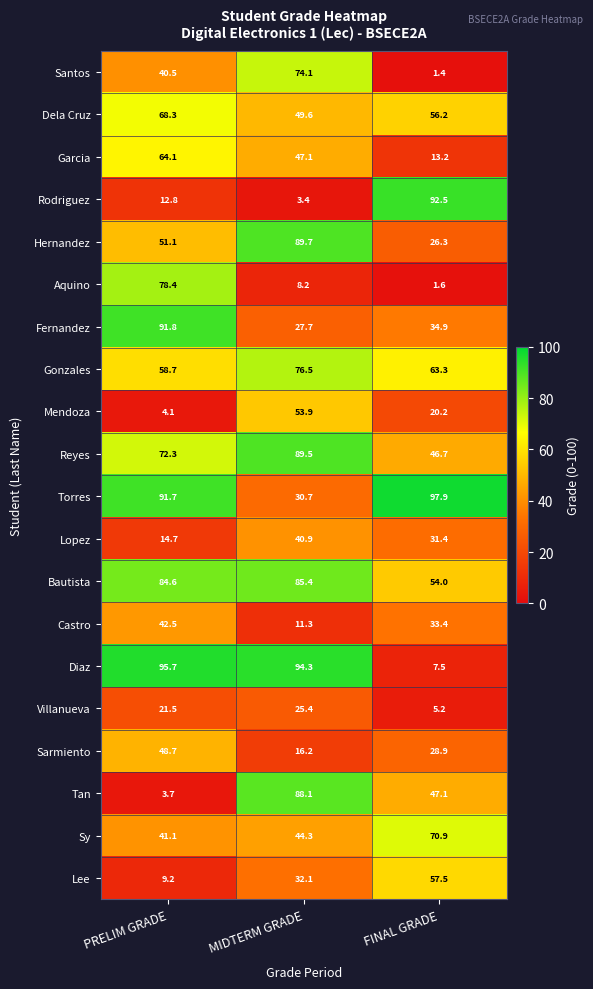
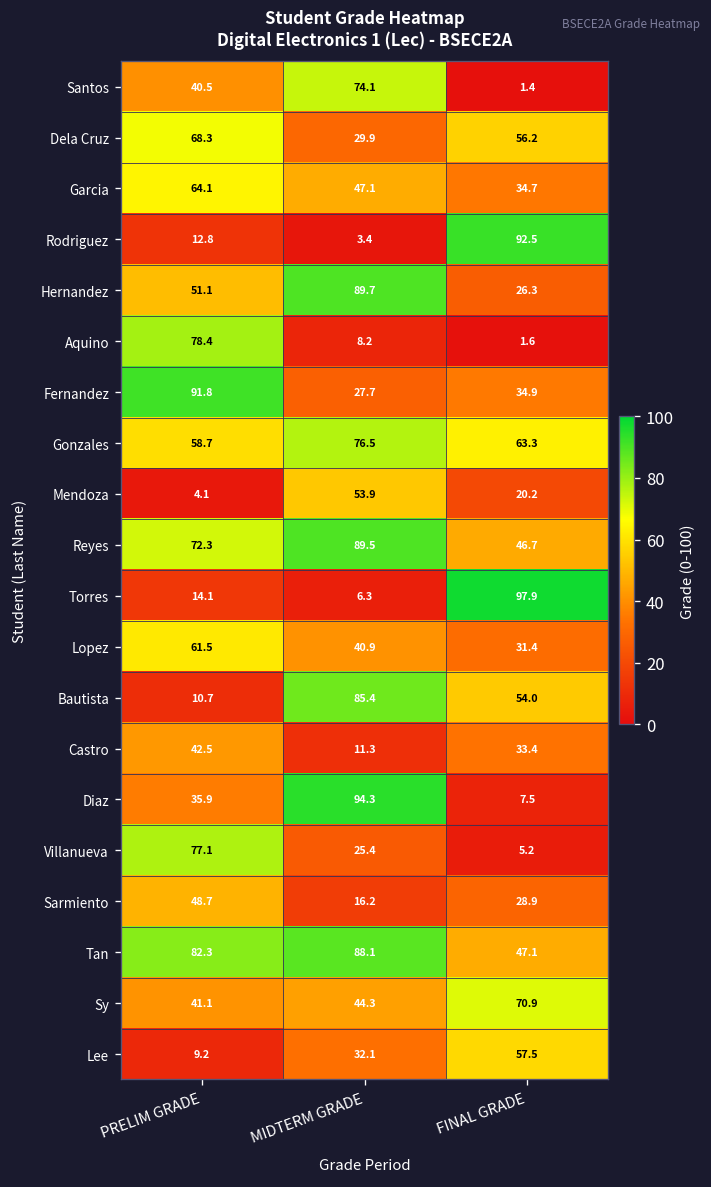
Dela Cruz, MIDTERM GRADE: 49.6 -> 29.9
Garcia, FINAL GRADE: 13.2 -> 34.7
Torres, PRELIM GRADE: 91.7 -> 14.1
Torres, MIDTERM GRADE: 30.7 -> 6.3
Lopez, PRELIM GRADE: 14.7 -> 61.5
Bautista, PRELIM GRADE: 84.6 -> 10.7
Diaz, PRELIM GRADE: 95.7 -> 35.9
Villanueva, PRELIM GRADE: 21.5 -> 77.1
Tan, PRELIM GRADE: 3.7 -> 82.3
